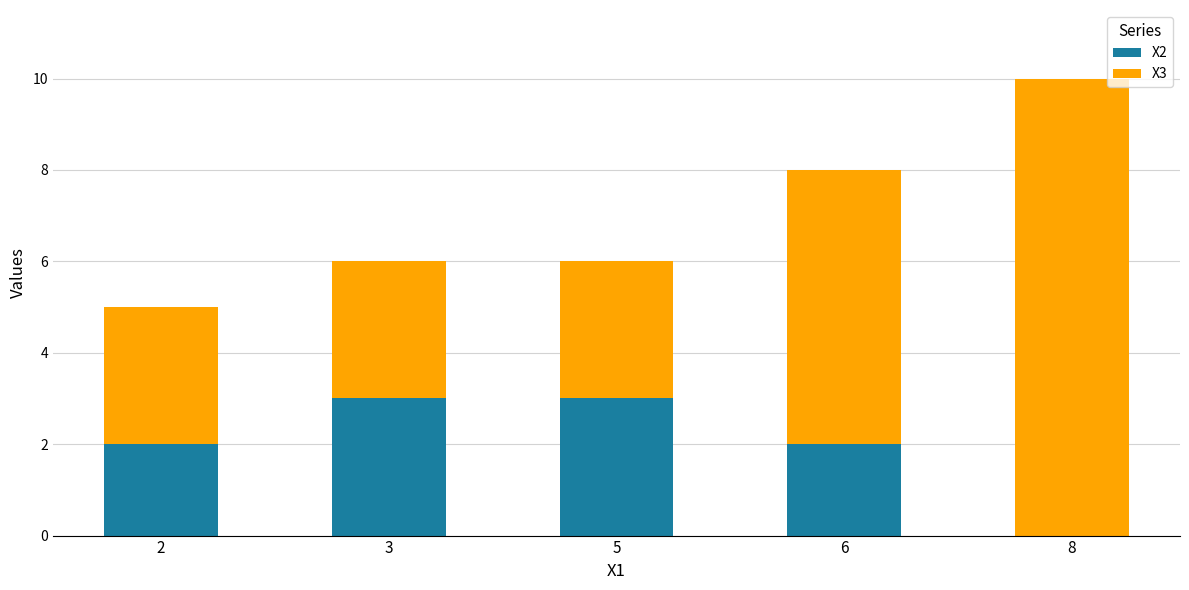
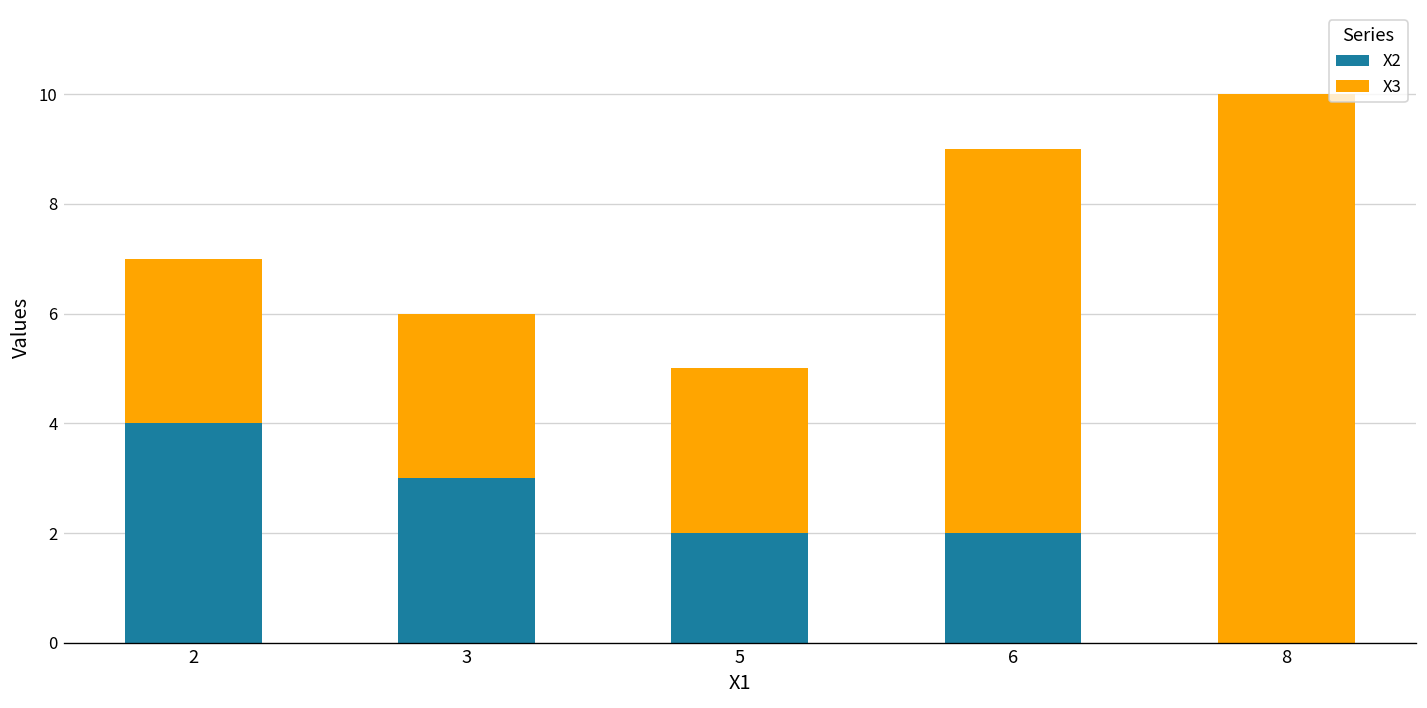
X2, 2: 2 -> 4
X2, 5: 3 -> 2
X3, 6: 6 -> 7
